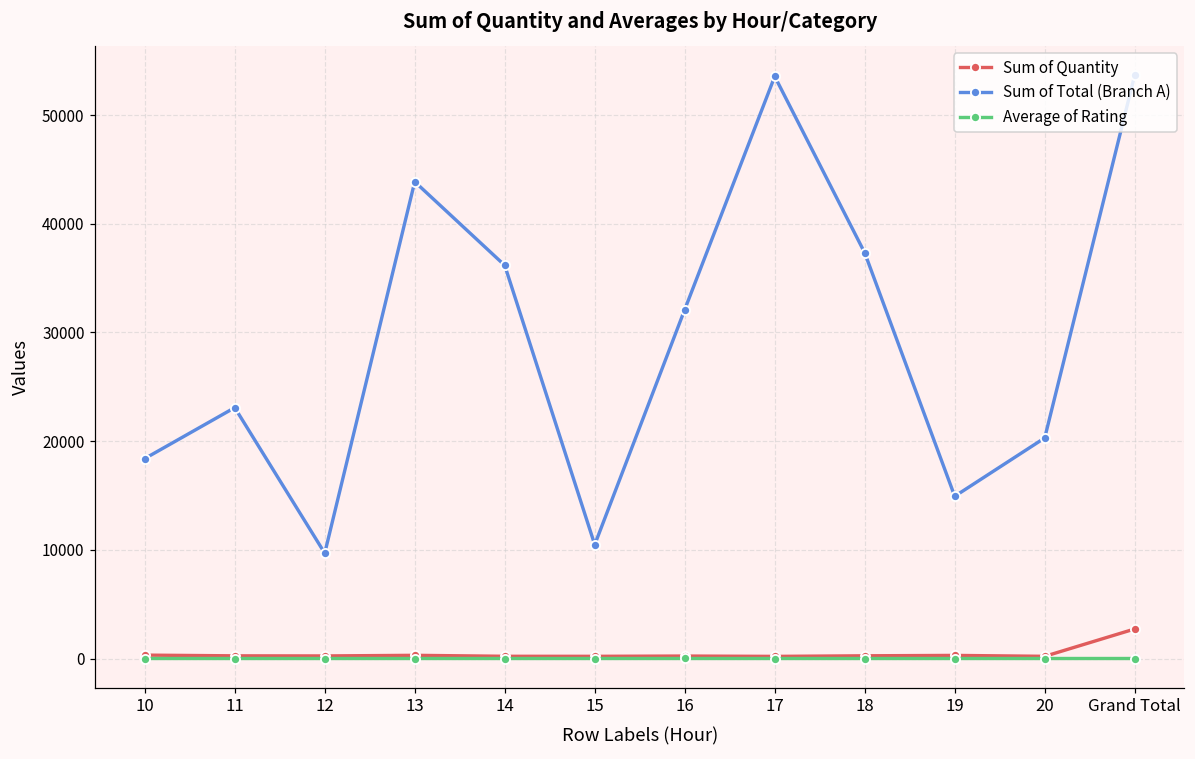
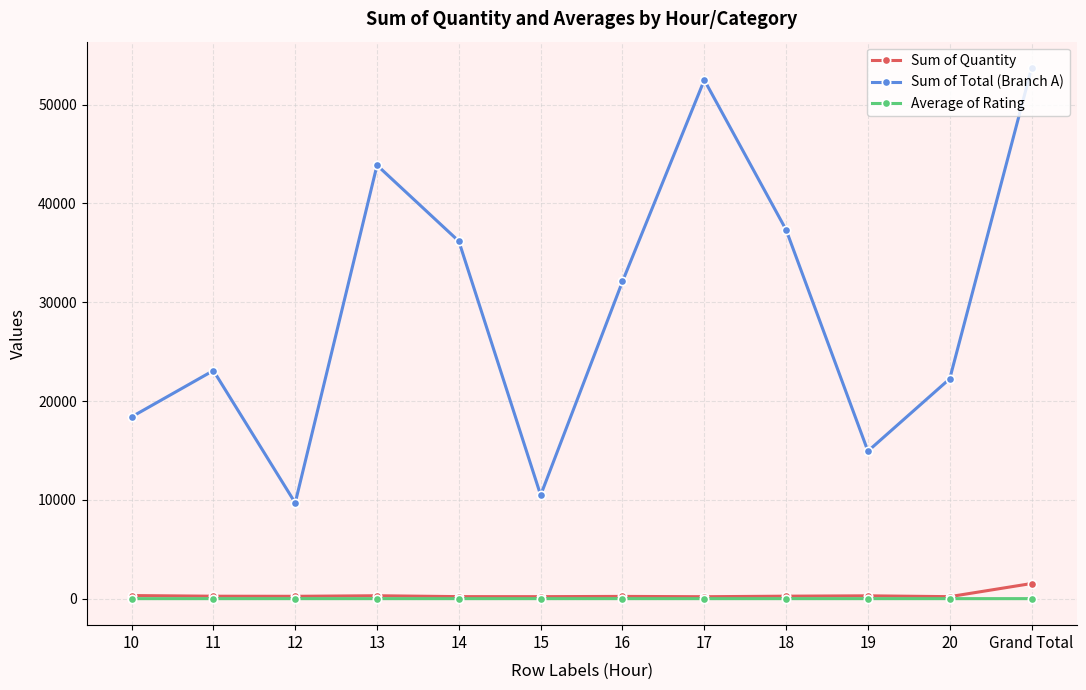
Sum of Total (Branch A), 17: 54000 -> 52000
Sum of Total (Branch A), 20: 20000 -> 22000
Sum of Quantity, Grand Total: 3000 -> 2000
